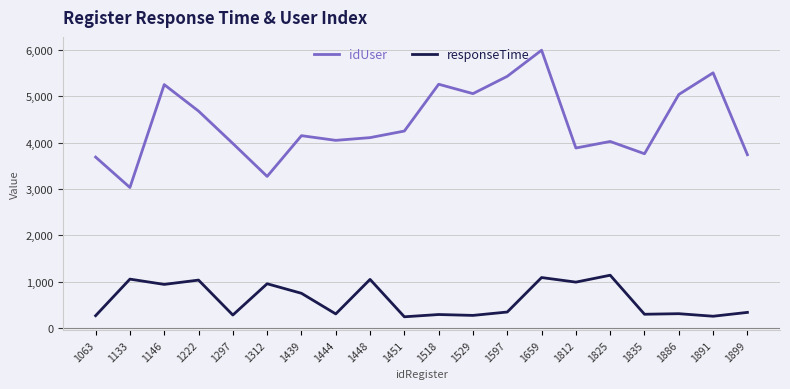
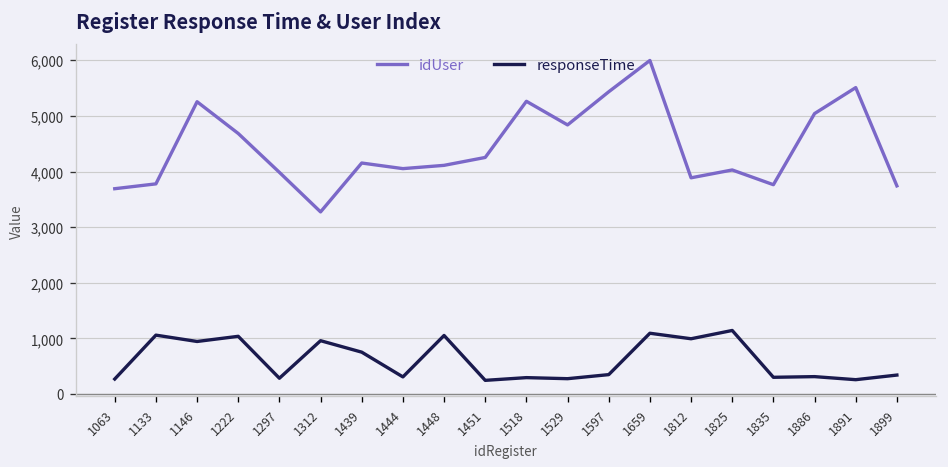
idUser, 1133: 3,000 -> 3,800
idUser, 1529: 5,100 -> 4,800
